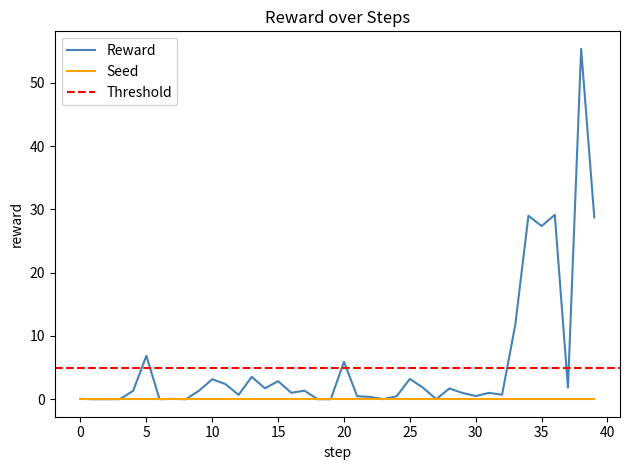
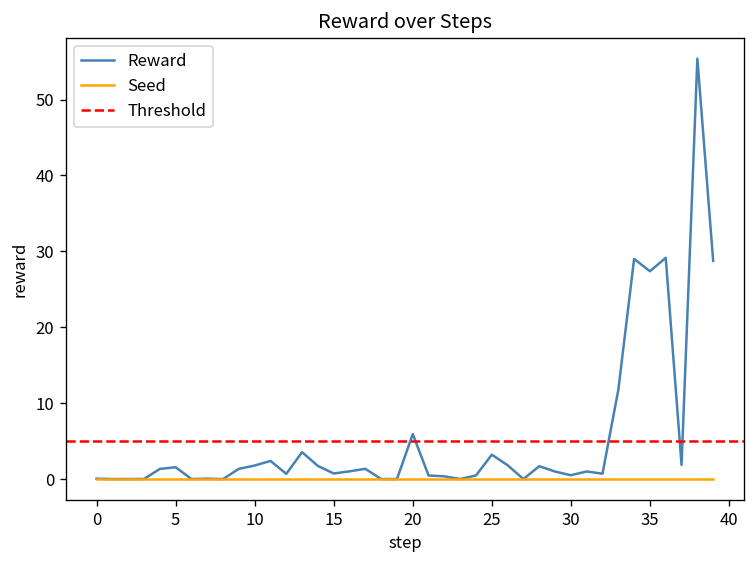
Reward, 5: 7 -> 2
Reward, 10: 3 -> 2
Reward, 15: 3 -> 1
